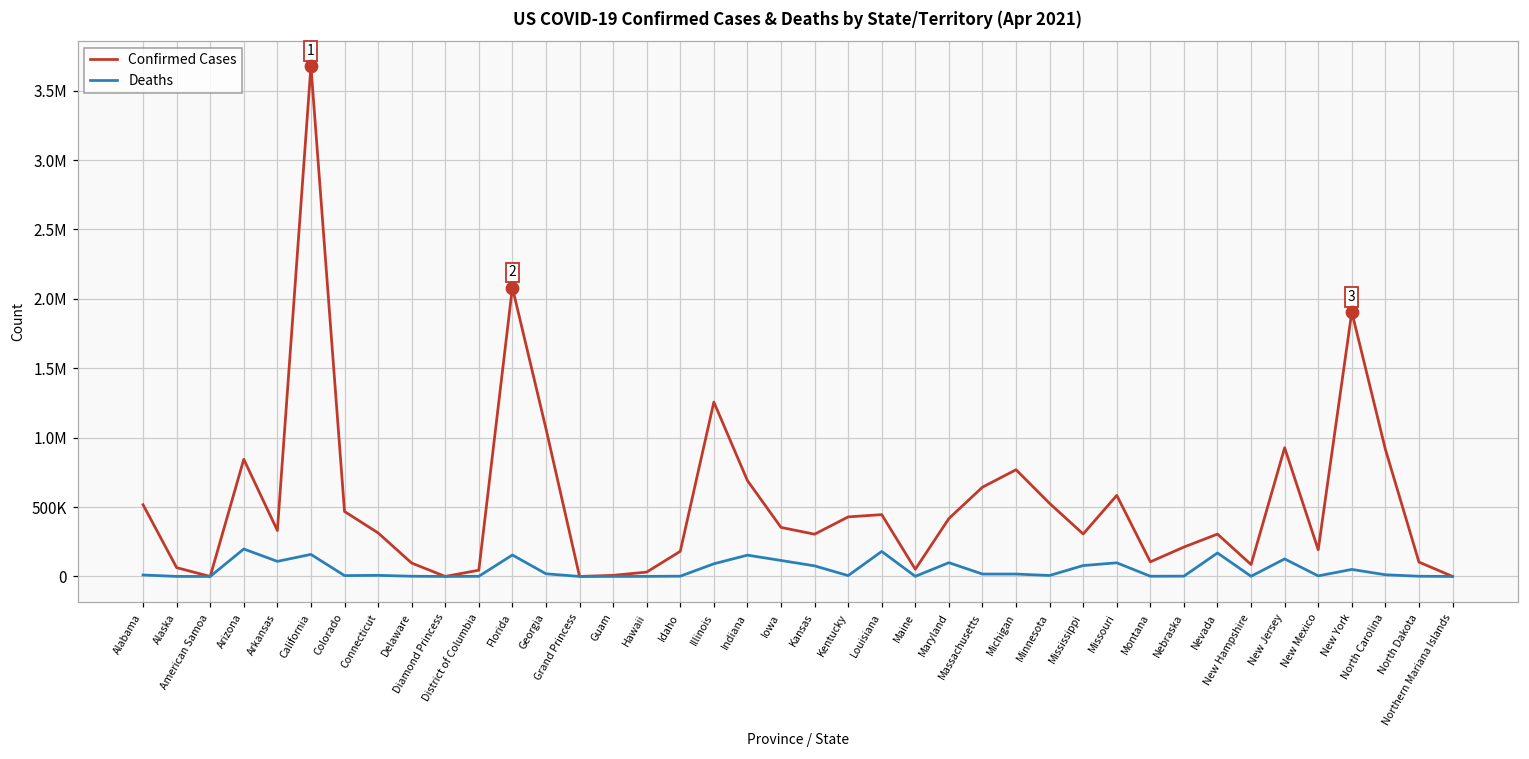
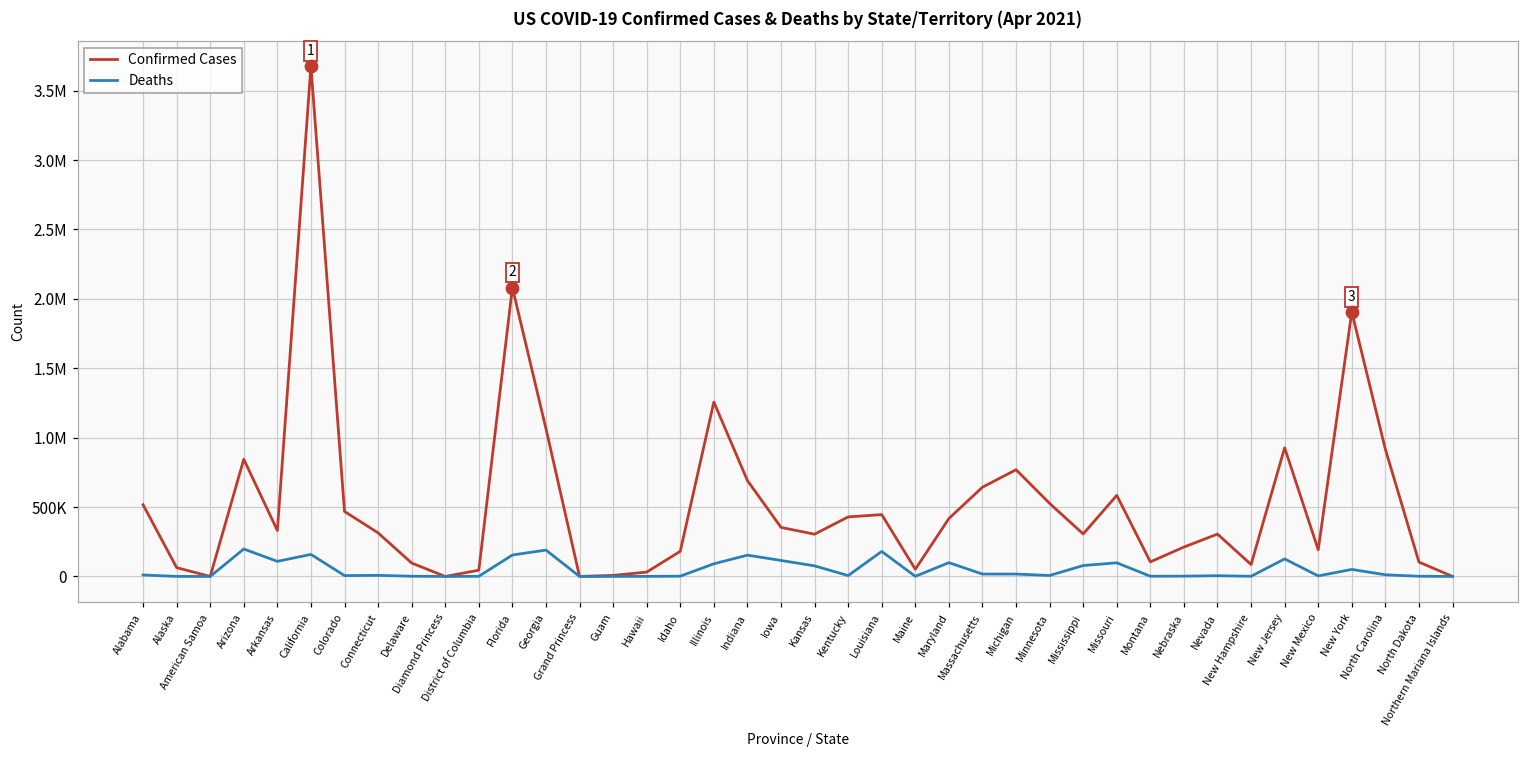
Deaths, Georgia: 20000 -> 190000
Deaths, Nevada: 170000 -> 10000
